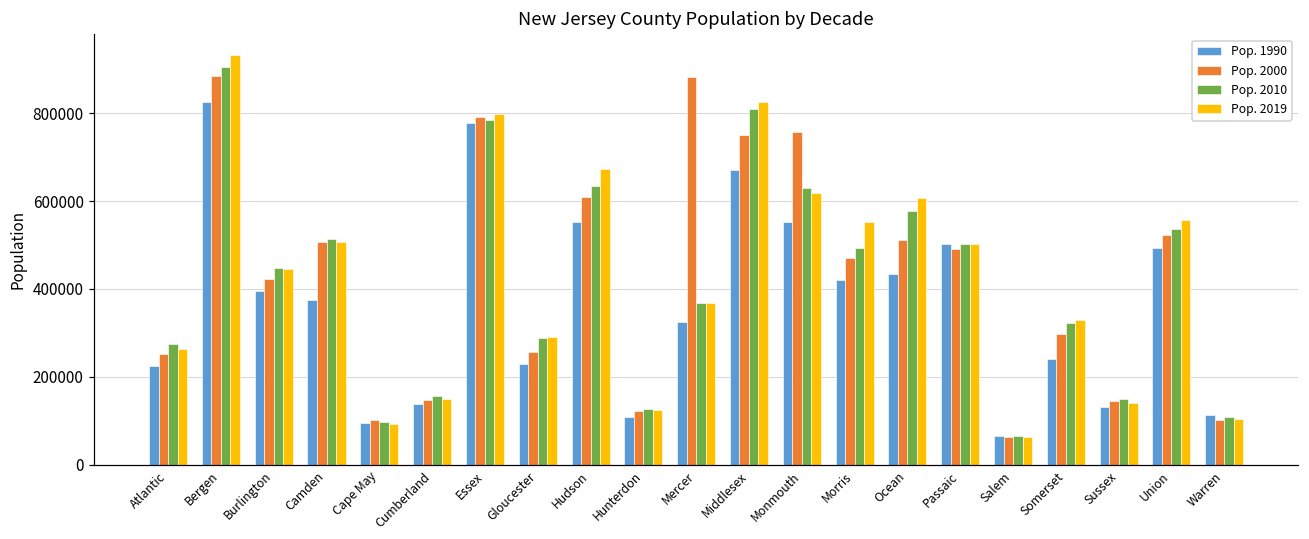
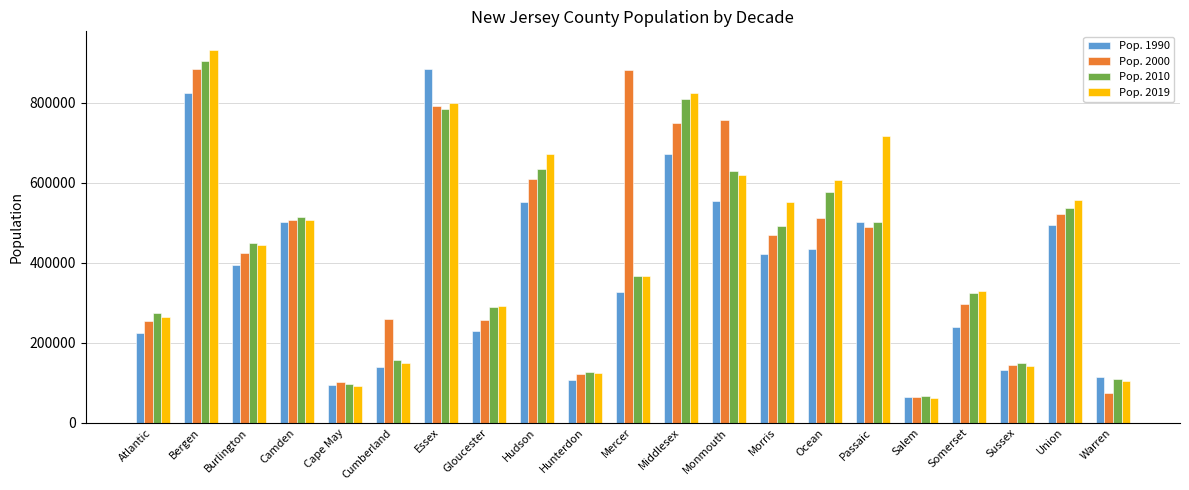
Pop. 1990, Camden: 370000 -> 500000
Pop. 2000, Cumberland: 150000 -> 260000
Pop. 1990, Essex: 780000 -> 890000
Pop. 2019, Passaic: 500000 -> 720000
Pop. 2000, Warren: 100000 -> 70000
